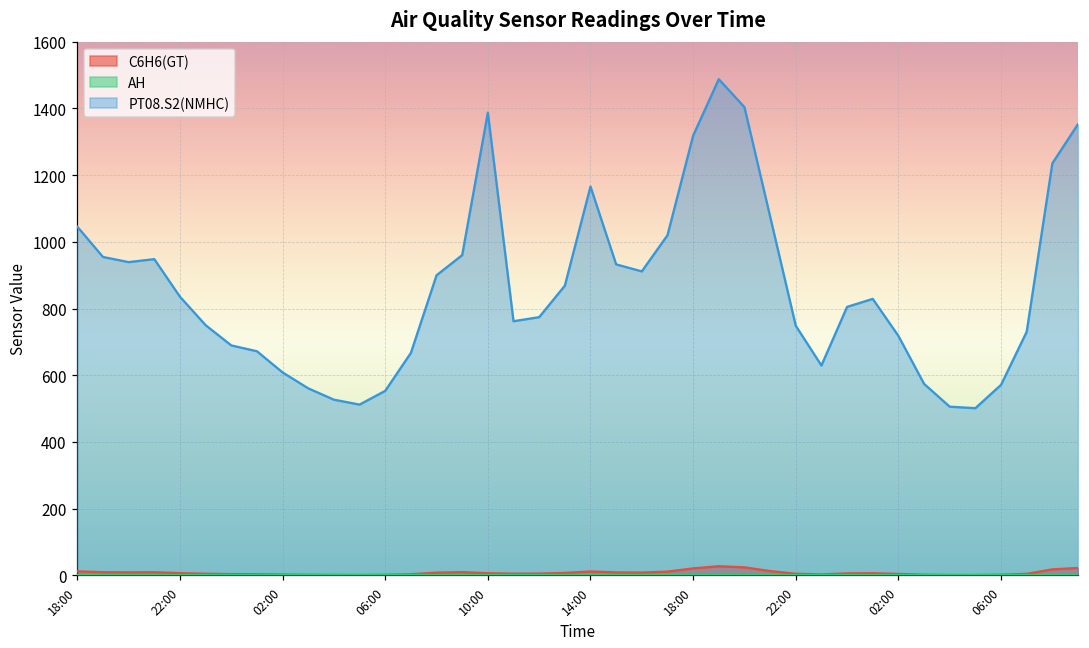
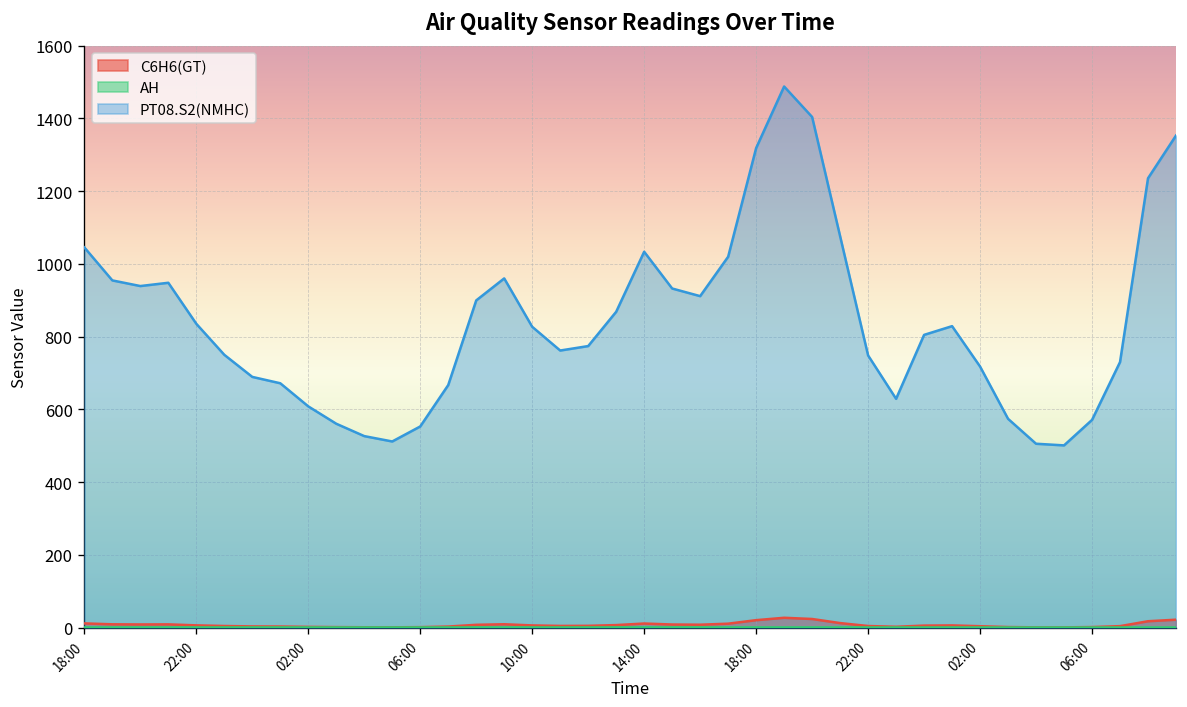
PT08.S2(NMHC), 10:00: 1390 -> 830
PT08.S2(NMHC), 14:00: 1170 -> 1030
